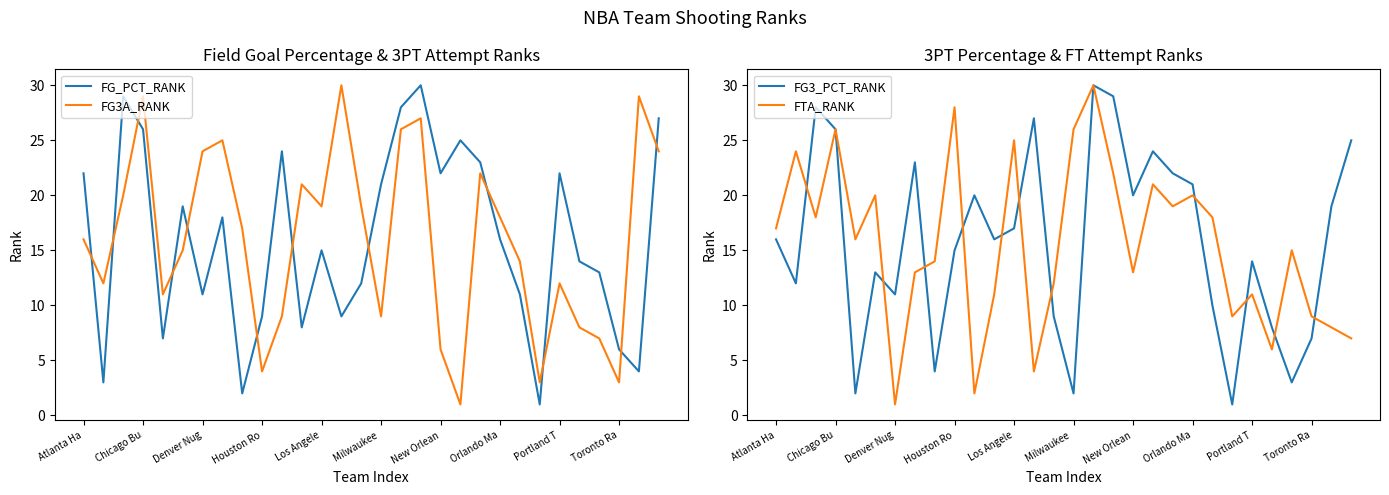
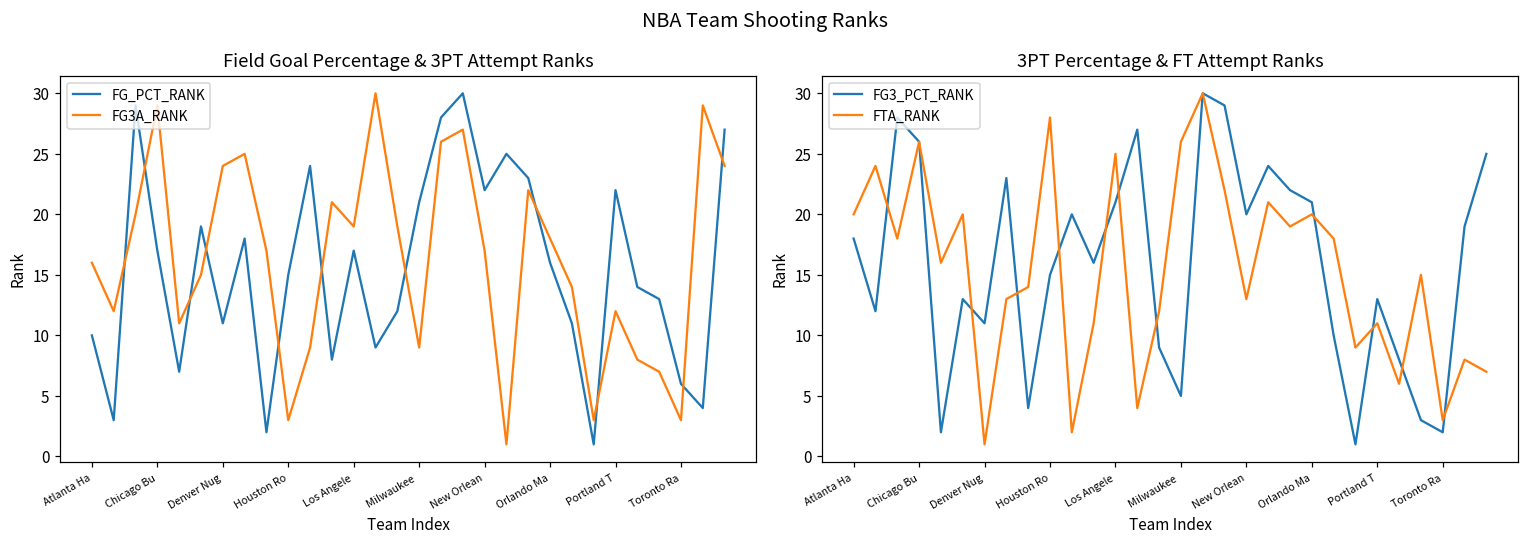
Field Goal Percentage & 3PT Attempt Ranks, FG_PCT_RANK, Atlanta Ha: 22 -> 10
Field Goal Percentage & 3PT Attempt Ranks, FG_PCT_RANK, Chicago Bu: 26 -> 17
Field Goal Percentage & 3PT Attempt Ranks, FG_PCT_RANK, Houston Ro: 9 -> 15
Field Goal Percentage & 3PT Attempt Ranks, FG3A_RANK, Houston Ro: 4 -> 3
Field Goal Percentage & 3PT Attempt Ranks, FG_PCT_RANK, Los Angele: 15 -> 17
Field Goal Percentage & 3PT Attempt Ranks, FG3A_RANK, New Orlean: 6 -> 17
3PT Percentage & FT Attempt Ranks, FG3_PCT_RANK, Atlanta Ha: 16 -> 18
3PT Percentage & FT Attempt Ranks, FTA_RANK, Atlanta Ha: 17 -> 20
3PT Percentage & FT Attempt Ranks, FG3_PCT_RANK, Los Angele: 17 -> 21
3PT Percentage & FT Attempt Ranks, FG3_PCT_RANK, Milwaukee: 2 -> 5
3PT Percentage & FT Attempt Ranks, FG3_PCT_RANK, Portland T: 14 -> 13
3PT Percentage & FT Attempt Ranks, FG3_PCT_RANK, Toronto Ra: 7 -> 2
3PT Percentage & FT Attempt Ranks, FTA_RANK, Toronto Ra: 9 -> 3
